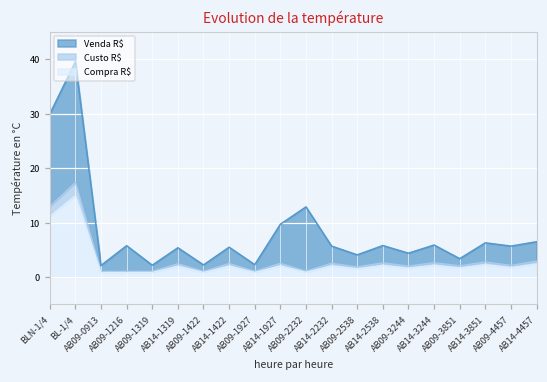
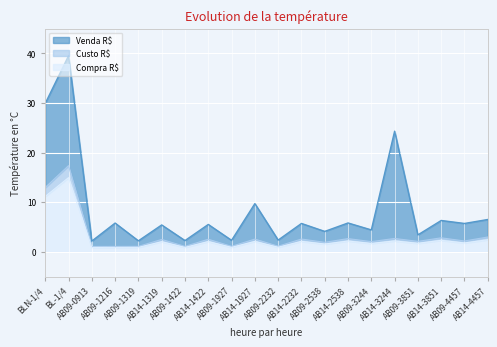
Venda R$, AB09-2232: 13 -> 2
Venda R$, AB14-3244: 6 -> 24
